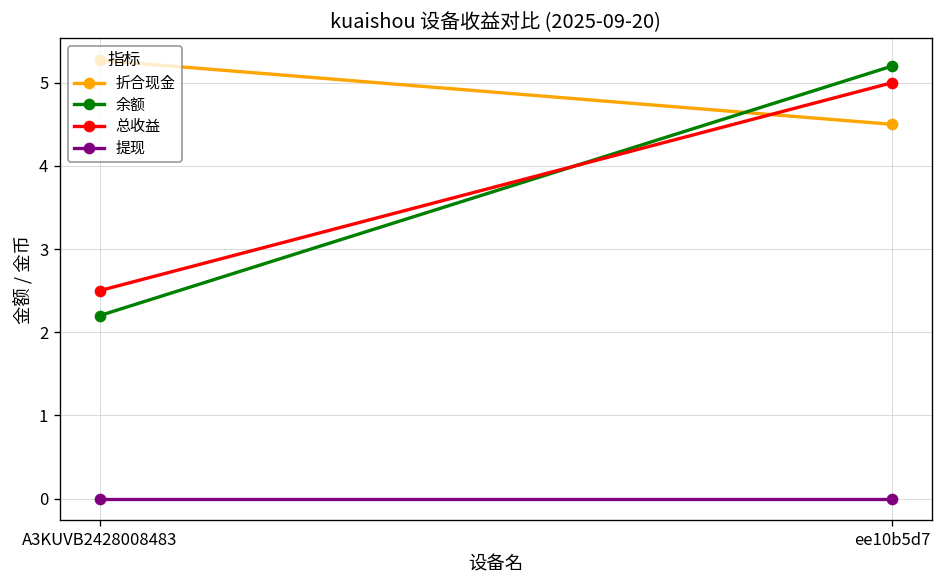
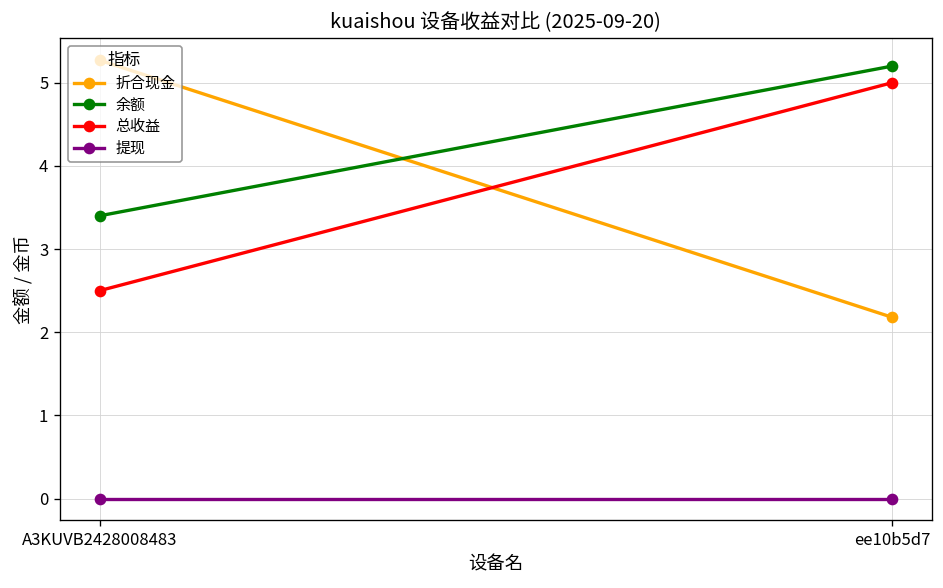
余额, A3KUVB2428008483: 2.2 -> 3.4
折合现金, ee10b5d7: 4.5 -> 2.2
